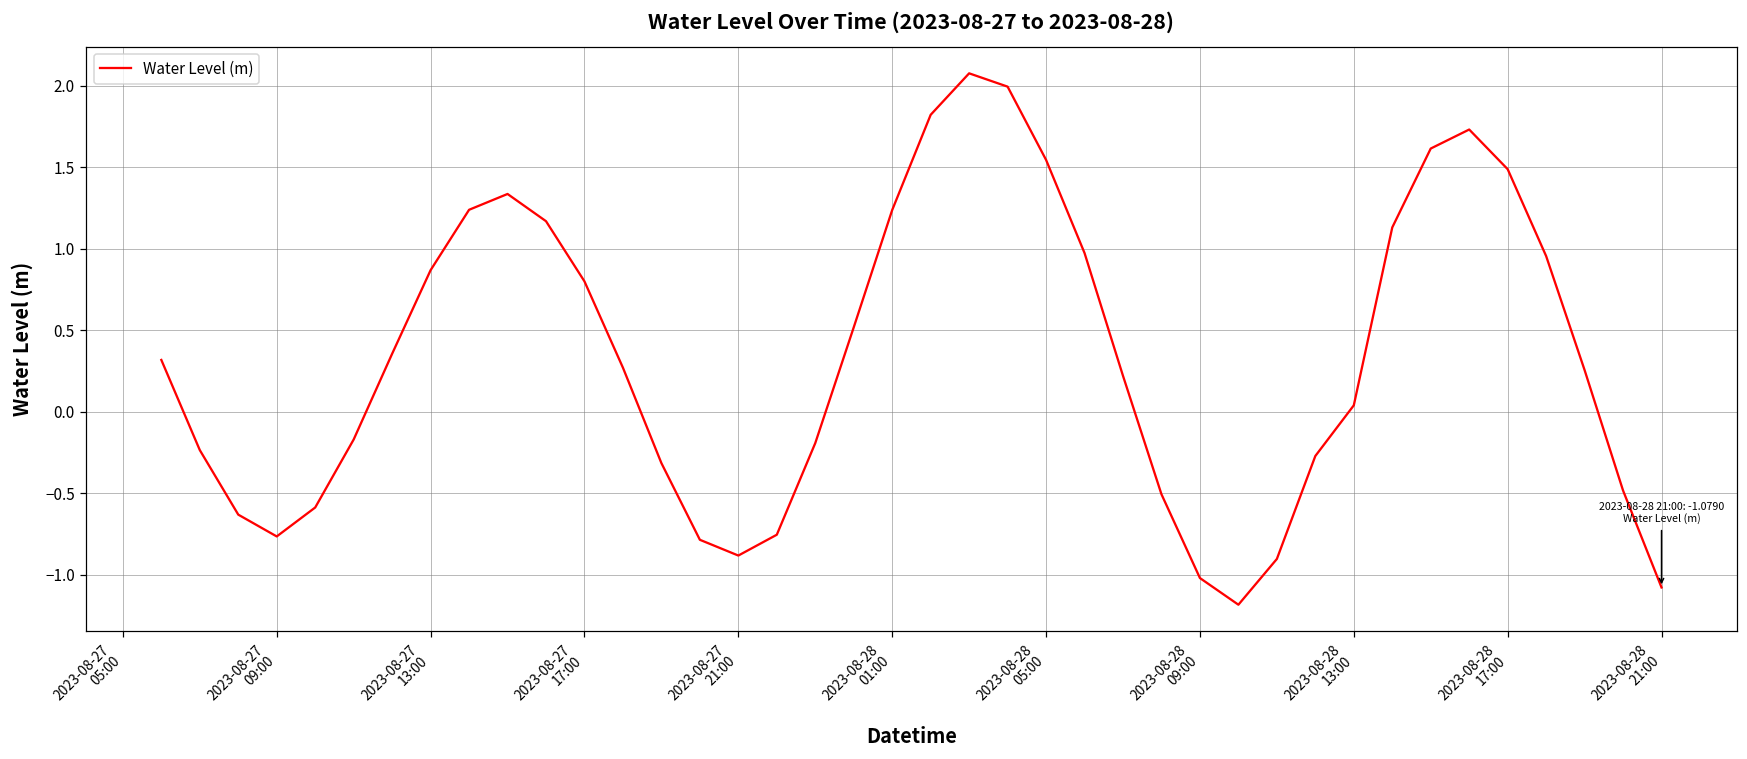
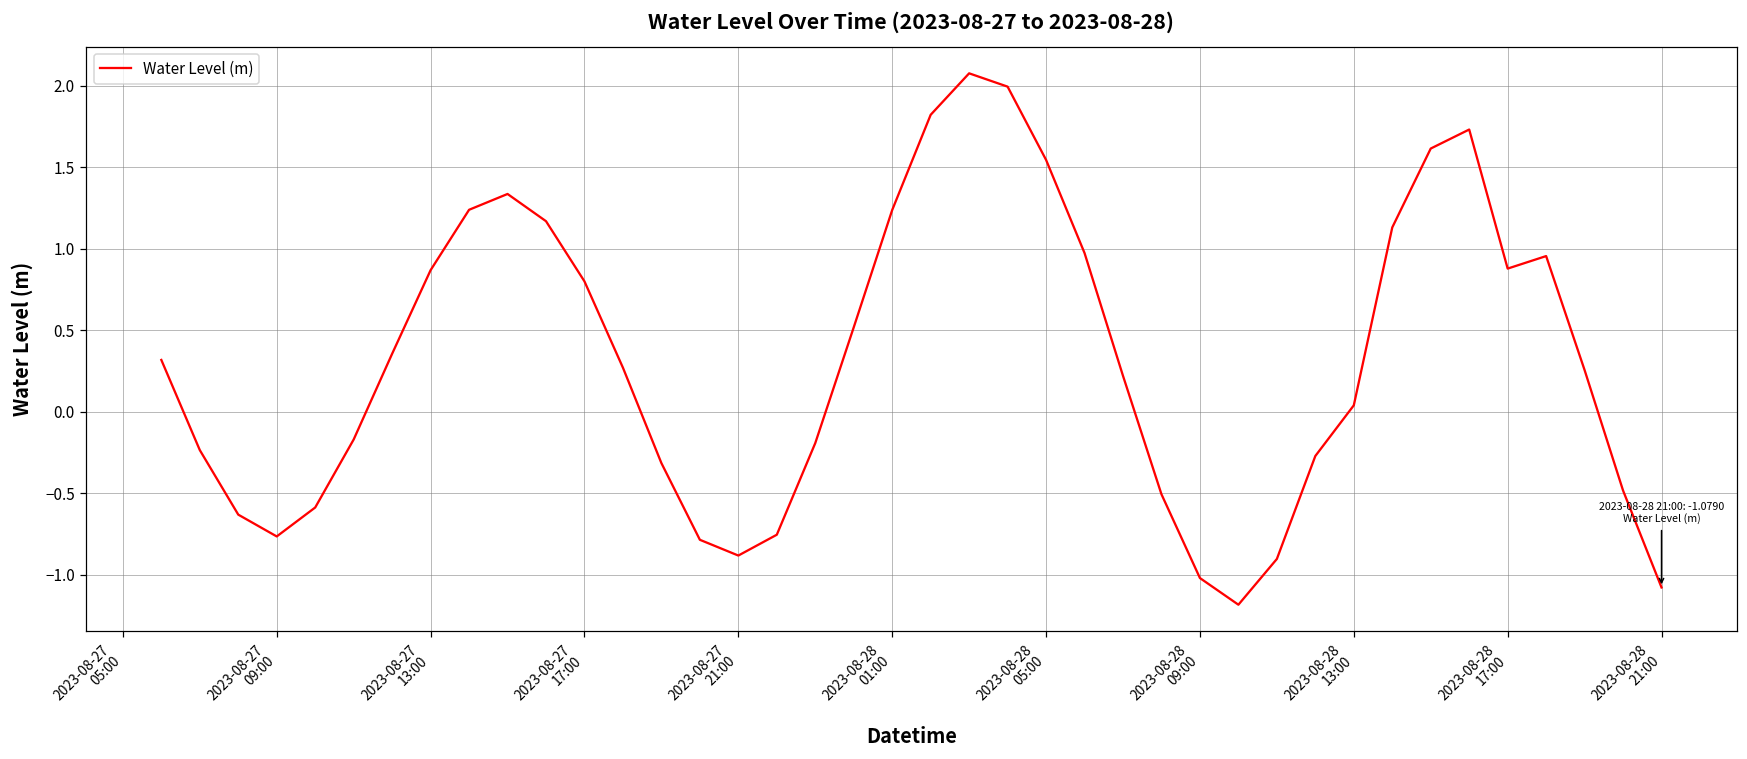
2023-08-28 17:00: 1.49 -> 0.88
